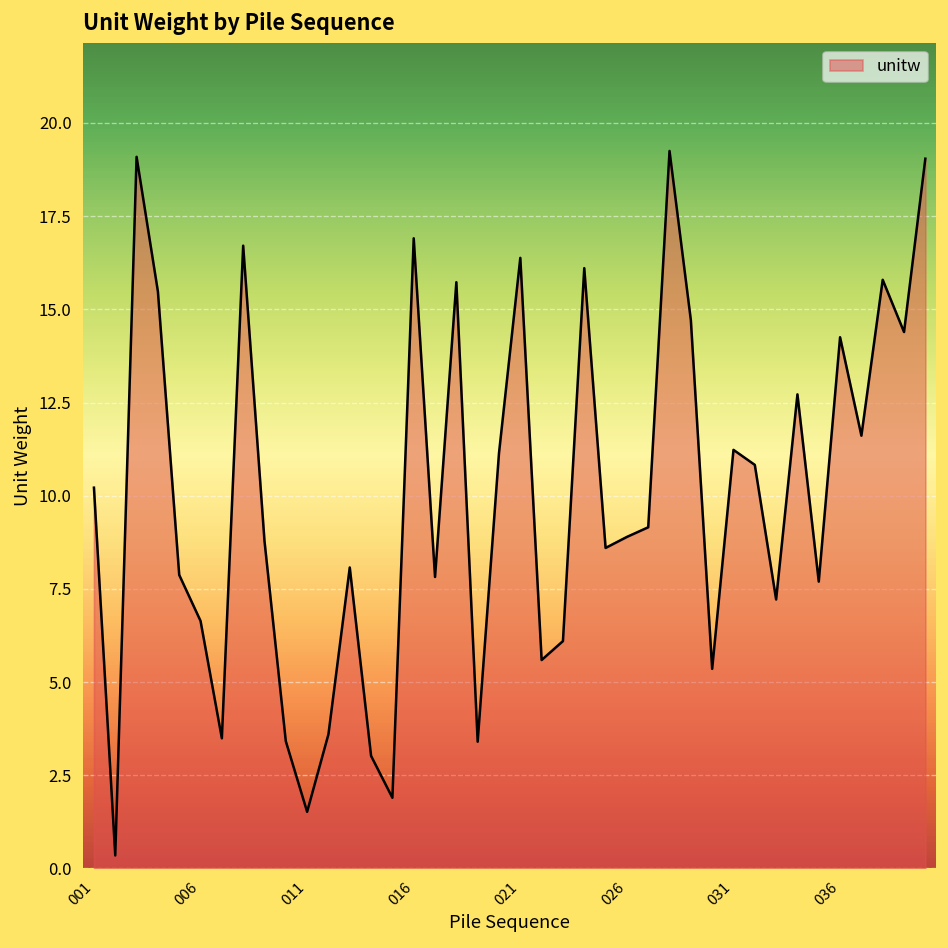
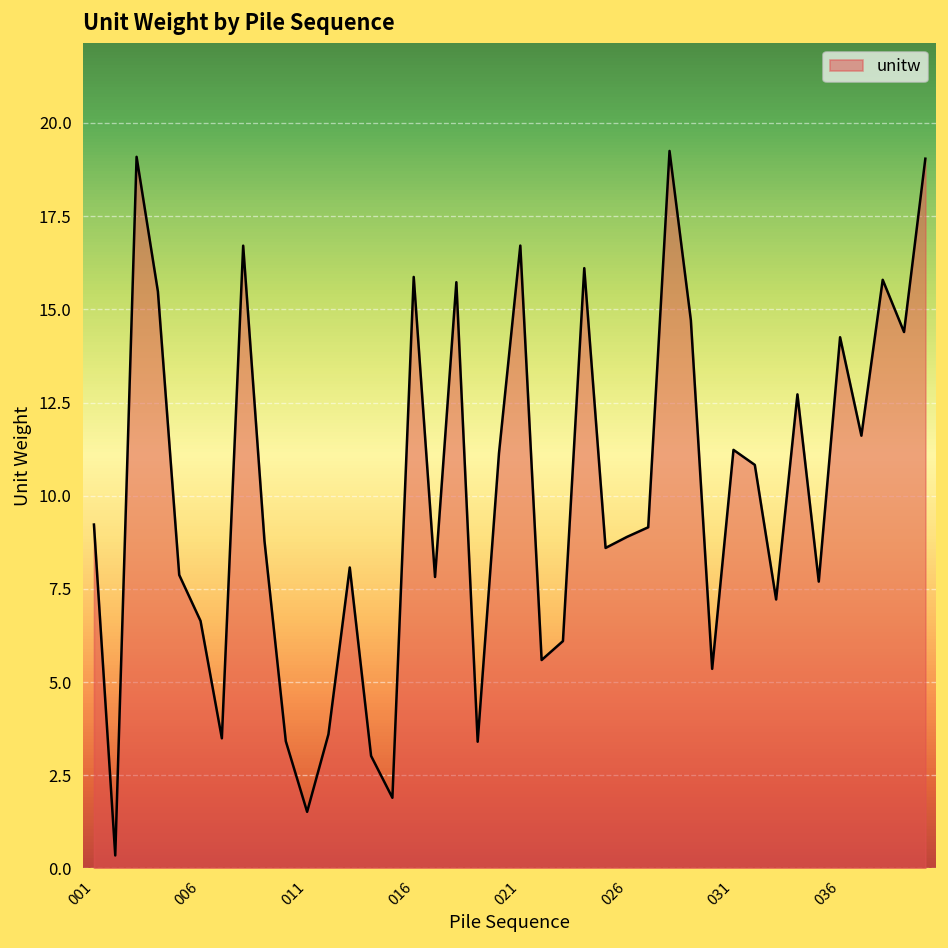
001: 10.2 -> 9.2
016: 16.9 -> 15.9
021: 16.4 -> 16.7
